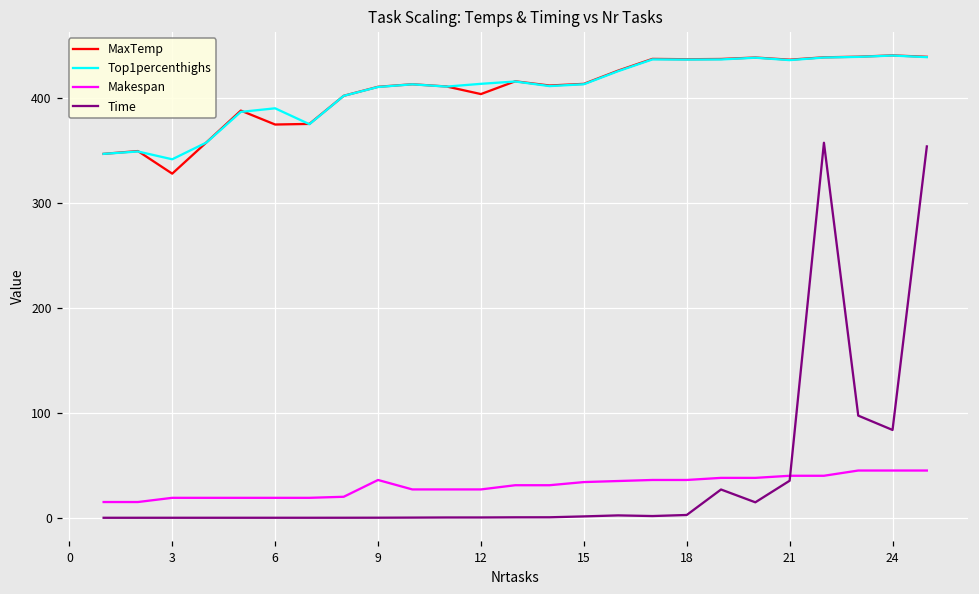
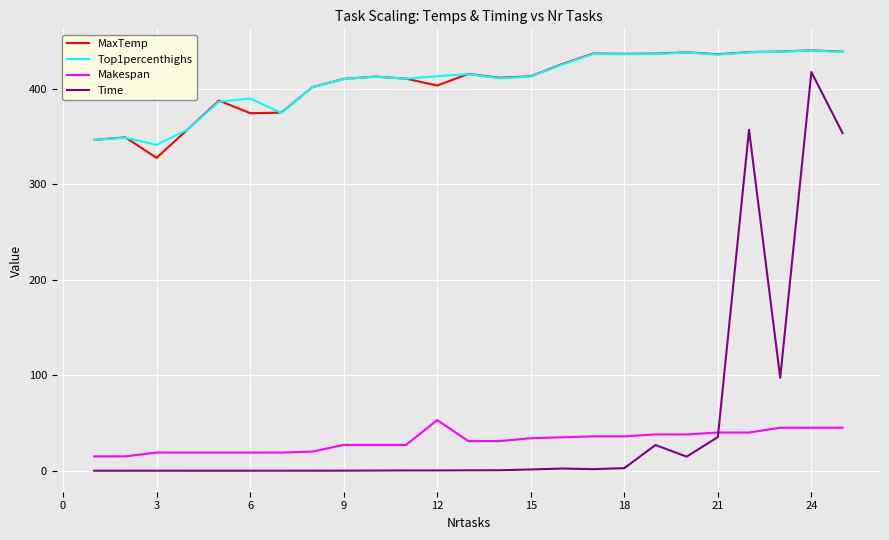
Makespan, 9: 40 -> 30
Makespan, 12: 30 -> 50
Time, 24: 80 -> 420
